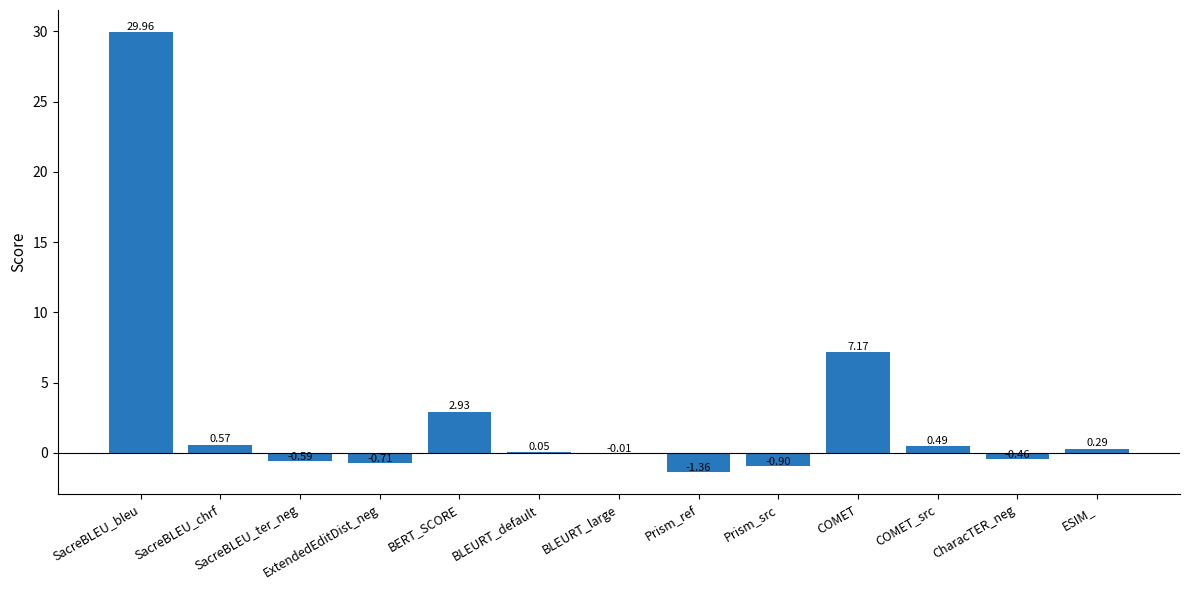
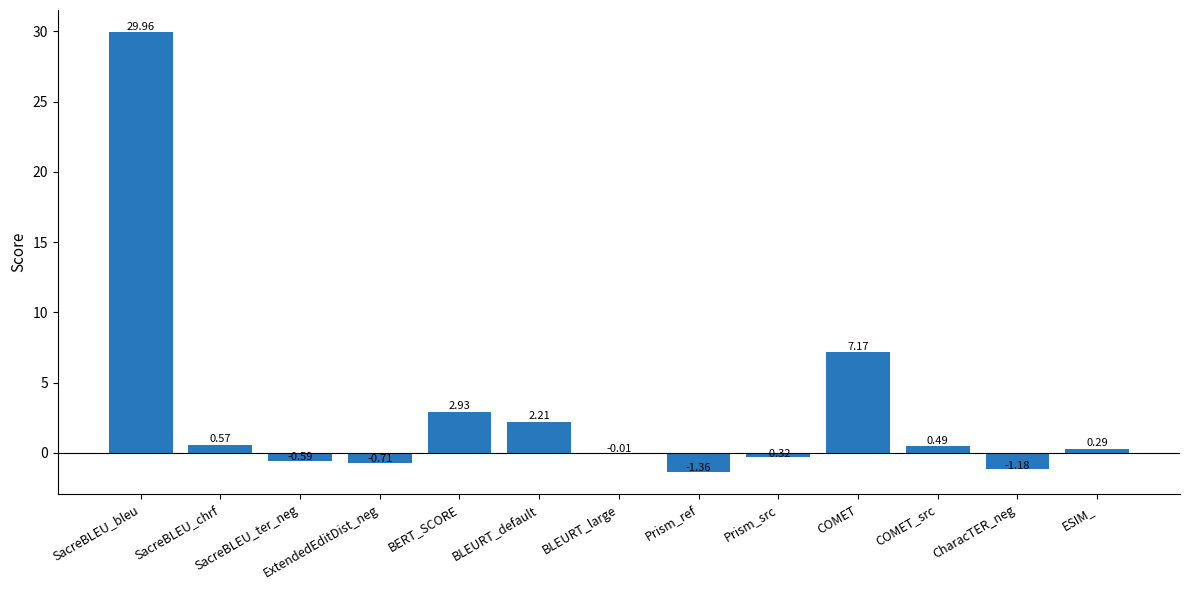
BLEURT_default: 0.05 -> 2.21
Prism_src: -0.90 -> -0.32
CharacTER_neg: -0.46 -> -1.18
